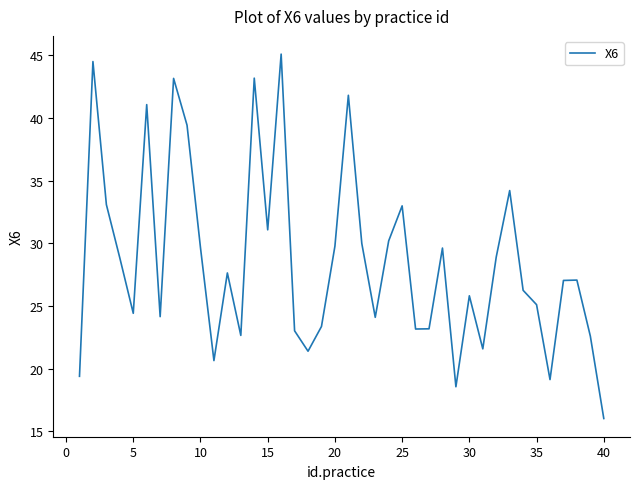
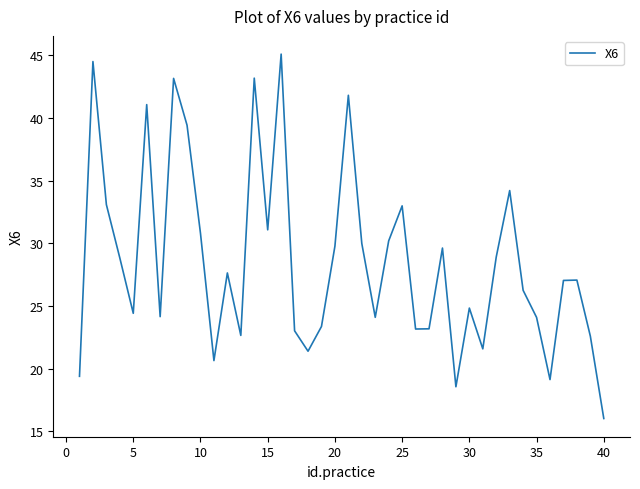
10: 29.6 -> 30.8
30: 25.8 -> 24.8
35: 25.1 -> 24.1
